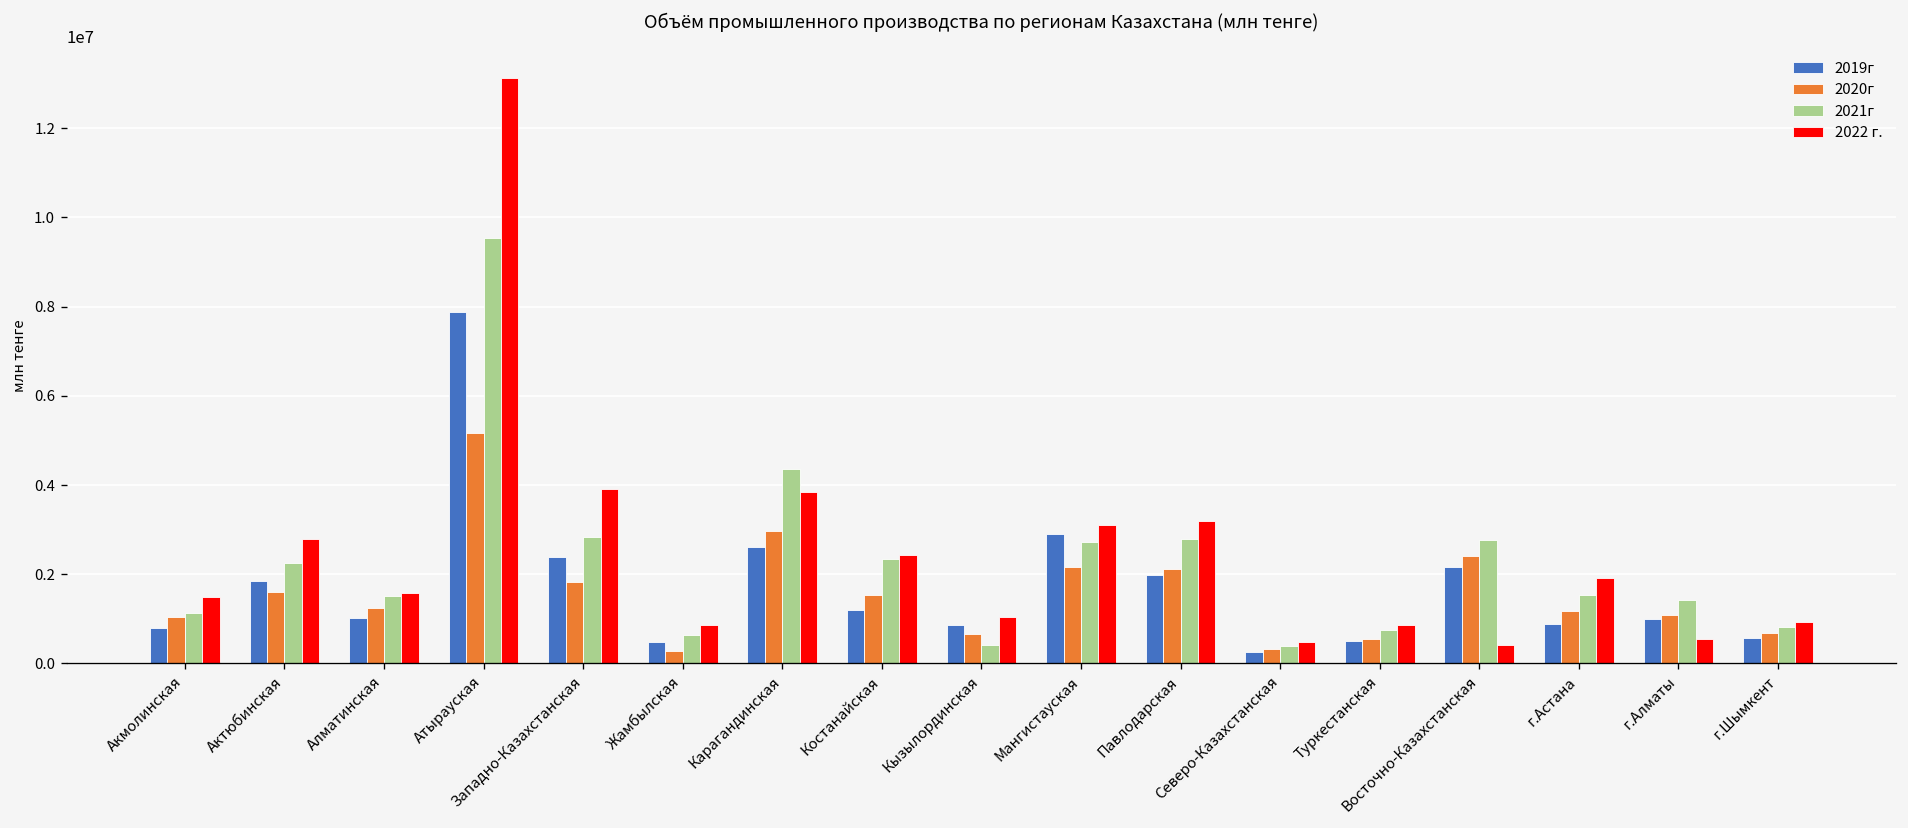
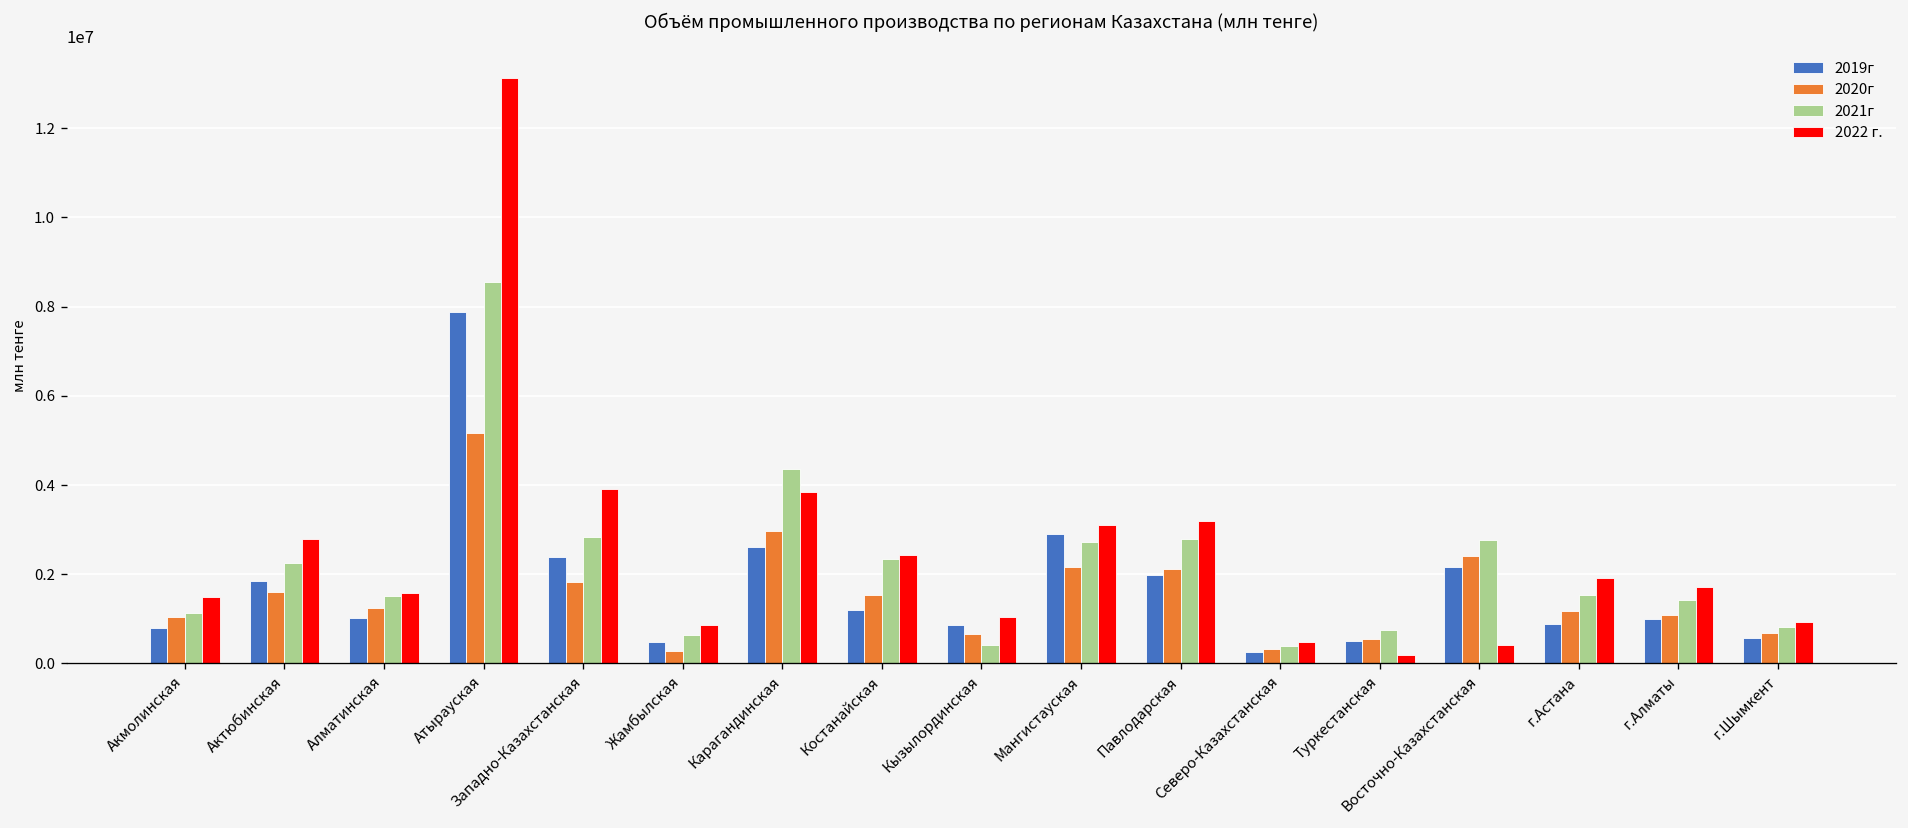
2021г, Атырауская: 9500000 -> 8600000
2022 г., Туркестанская: 900000 -> 200000
2022 г., г.Алматы: 600000 -> 1700000
